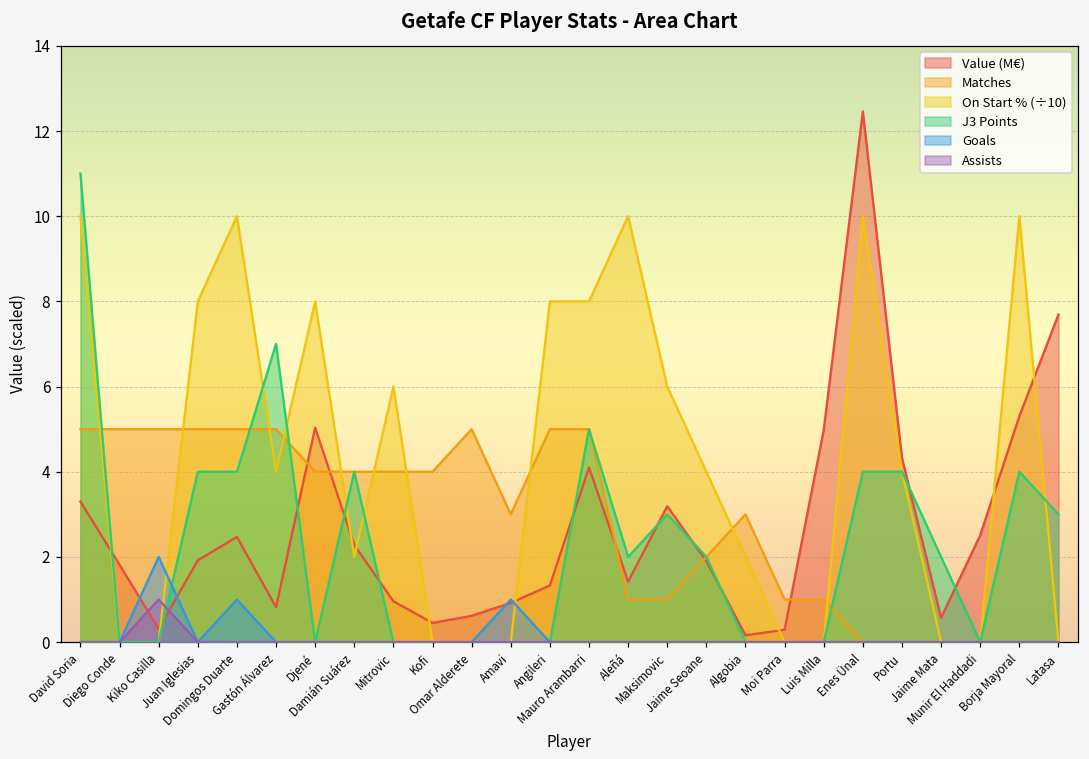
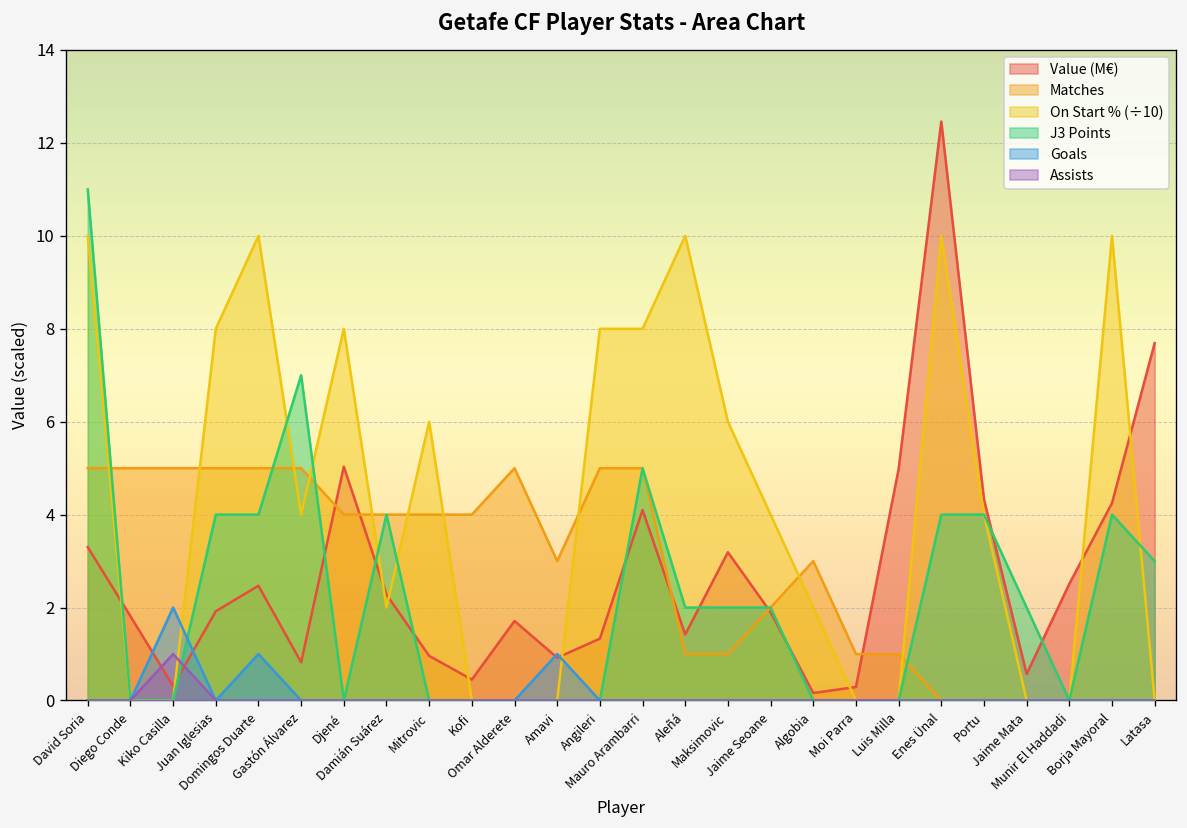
Value (M€), Omar Alderete: 0.6 -> 1.7
J3 Points, Maksimovic: 3 -> 2
Value (M€), Borja Mayoral: 5.3 -> 4.2
